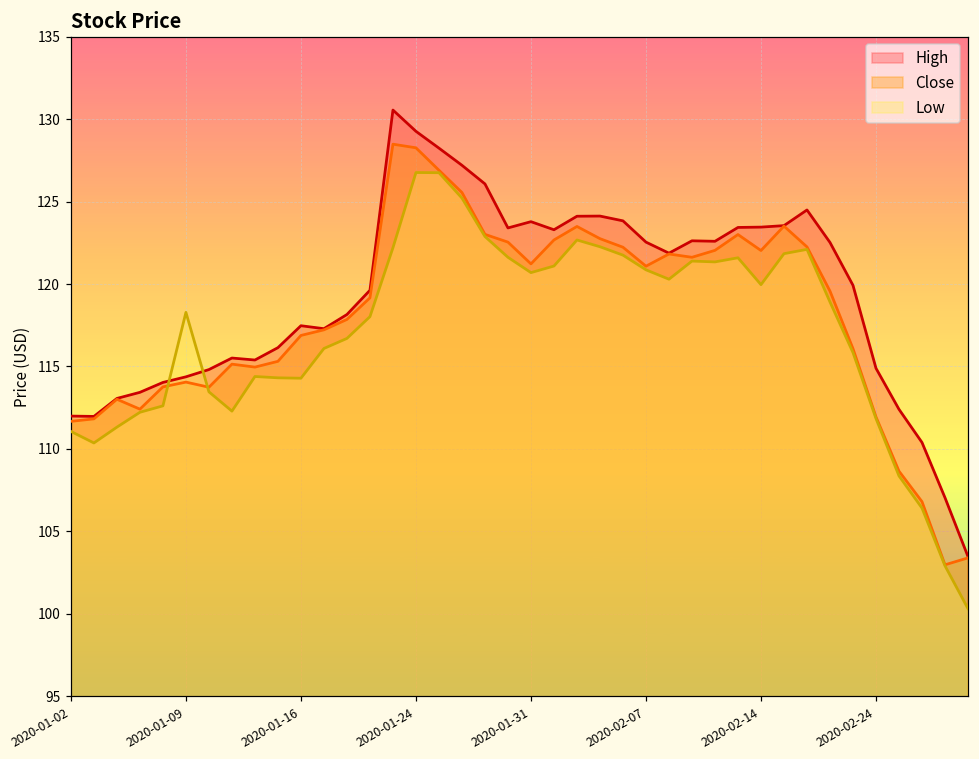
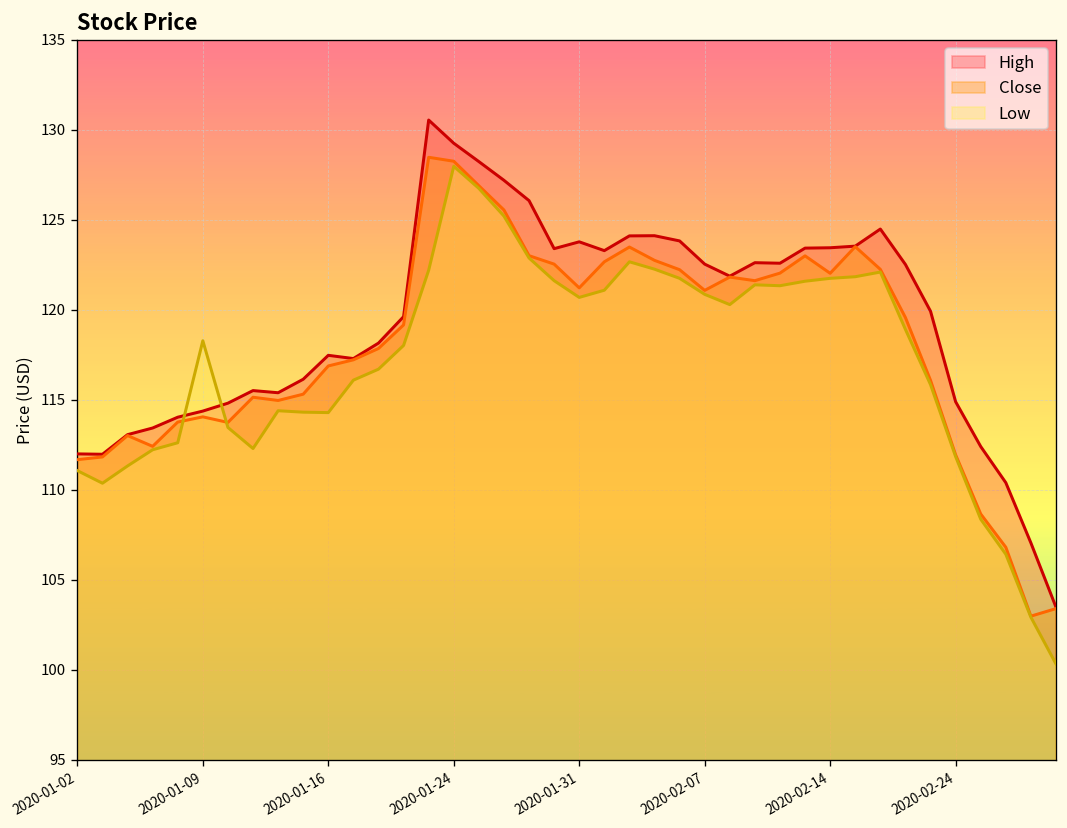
Low, 2020-01-24: 126.8 -> 128.0
Low, 2020-02-14: 120.0 -> 121.8
